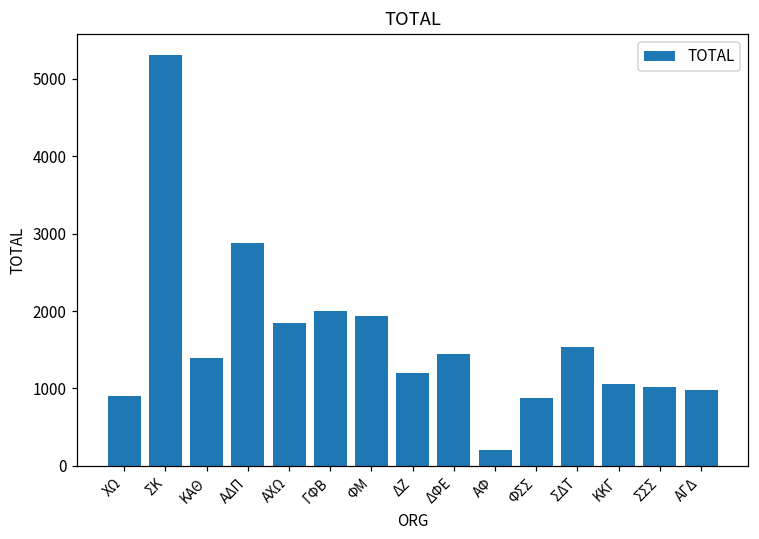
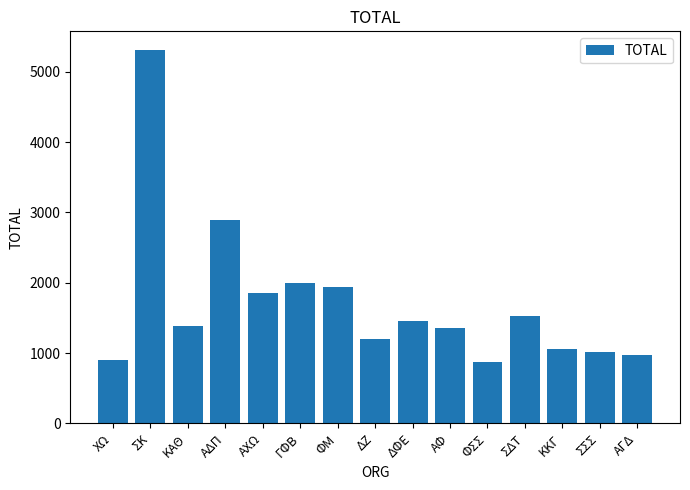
ΑΦ: 200 -> 1400
